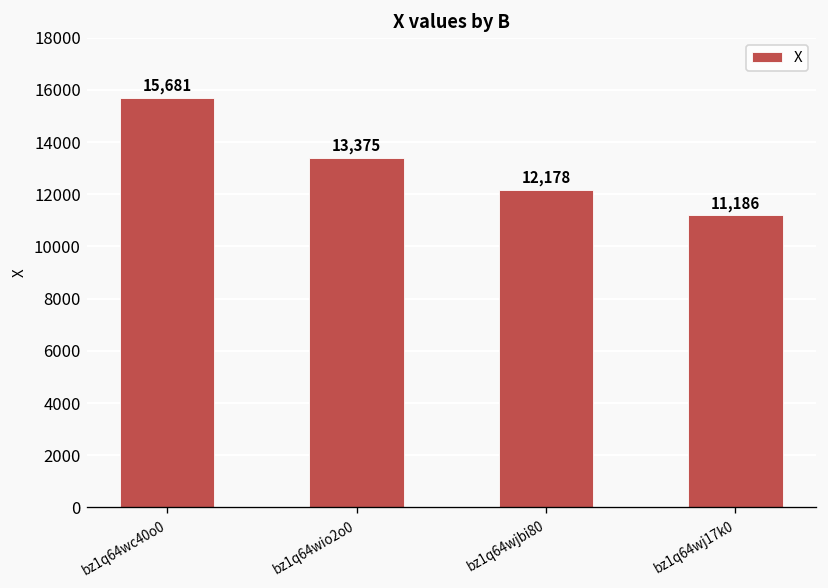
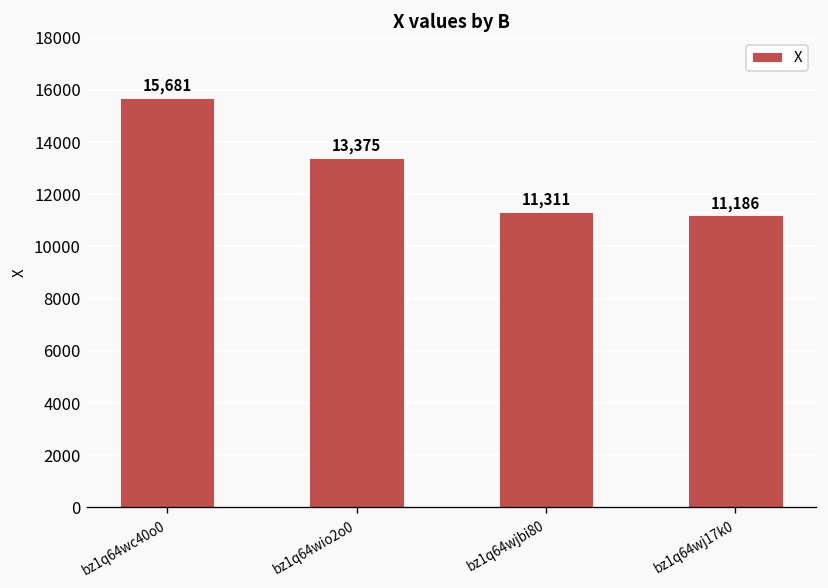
bz1q64wjbi80: 12,178 -> 11,311
